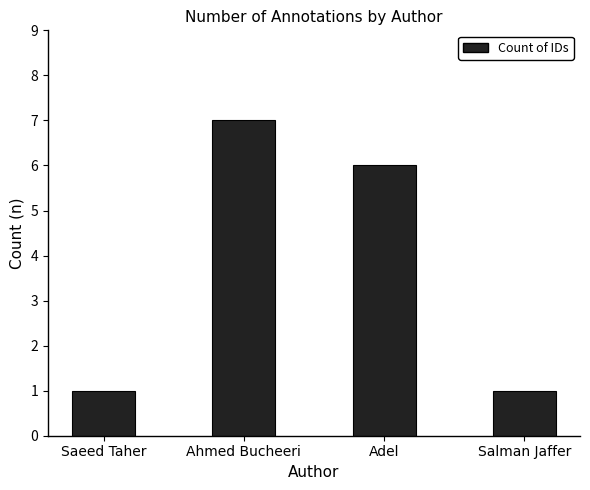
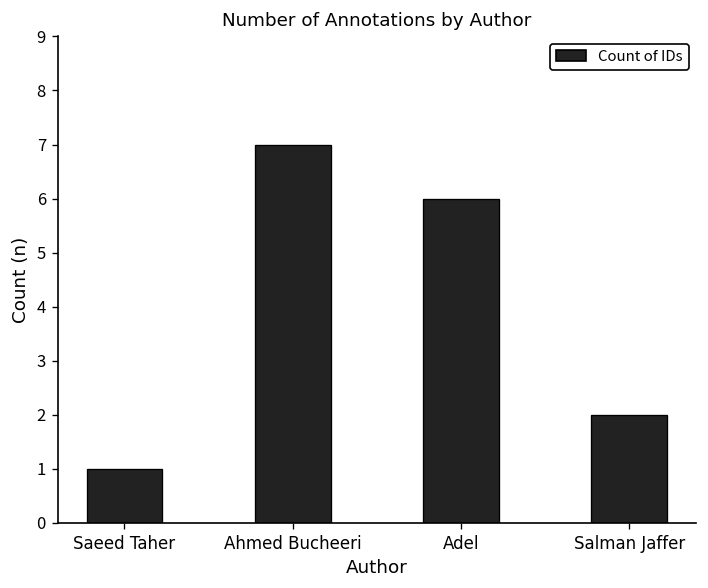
Salman Jaffer: 1 -> 2
